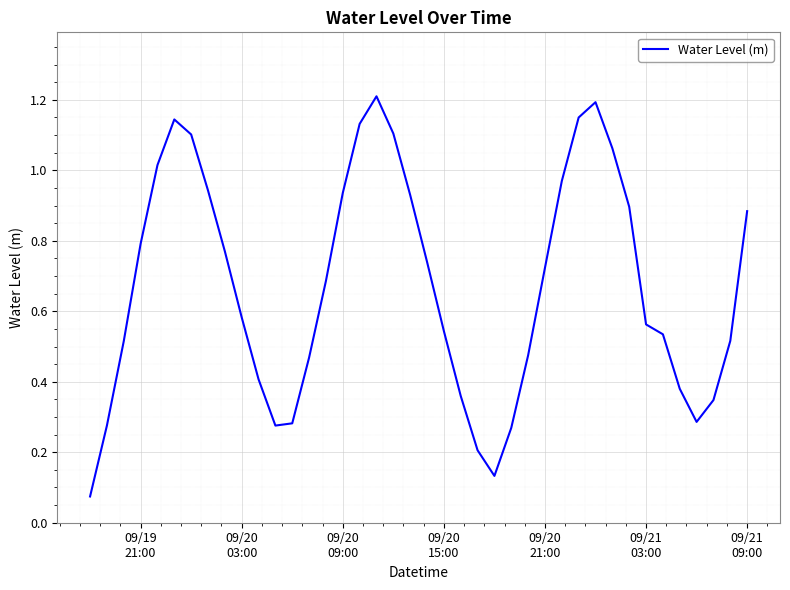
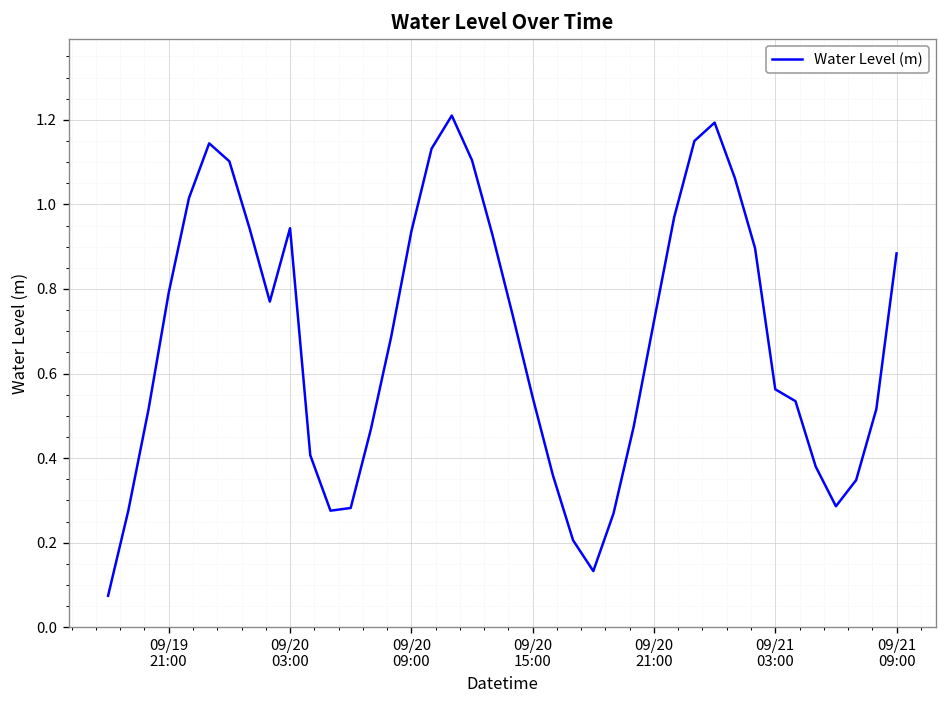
09/20 03:00: 0.58 -> 0.94
